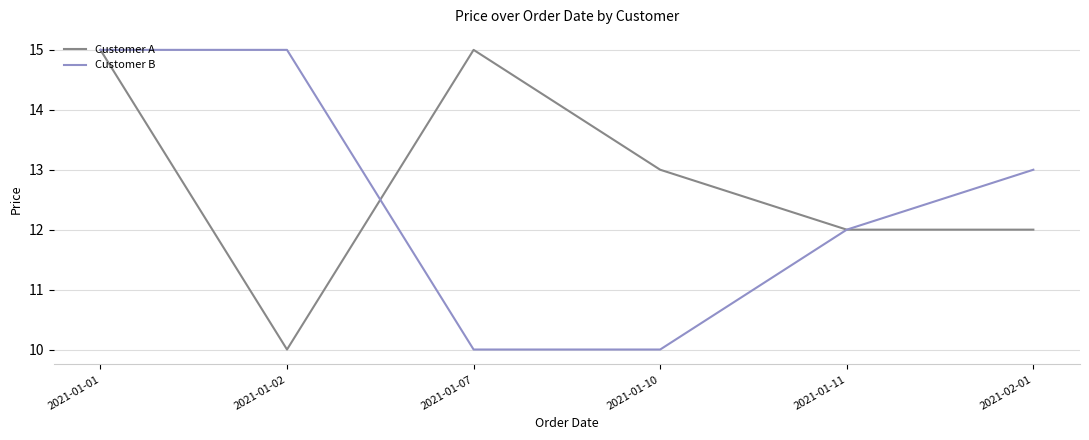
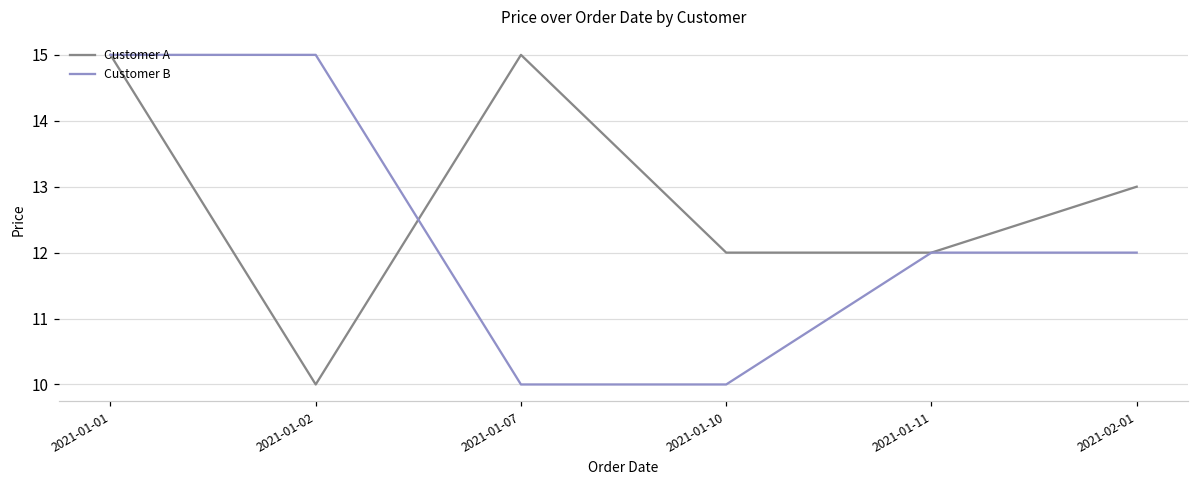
Customer A, 2021-01-10: 13 -> 12
Customer A, 2021-02-01: 12 -> 13
Customer B, 2021-02-01: 13 -> 12
